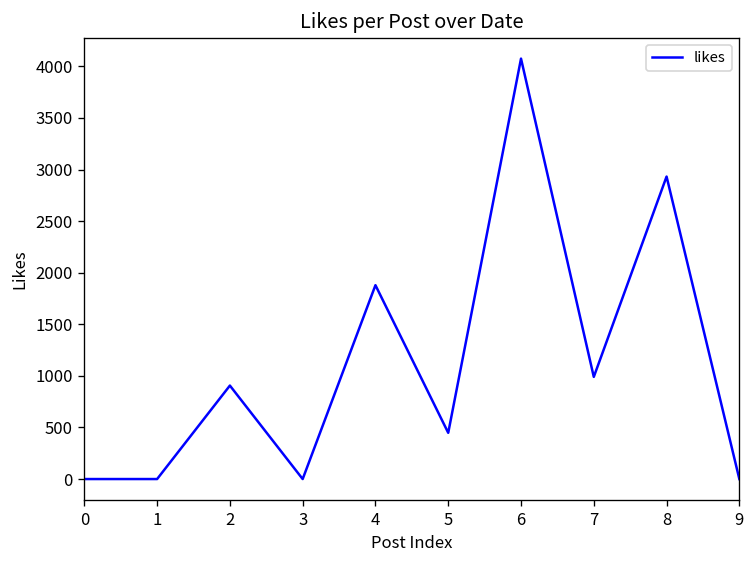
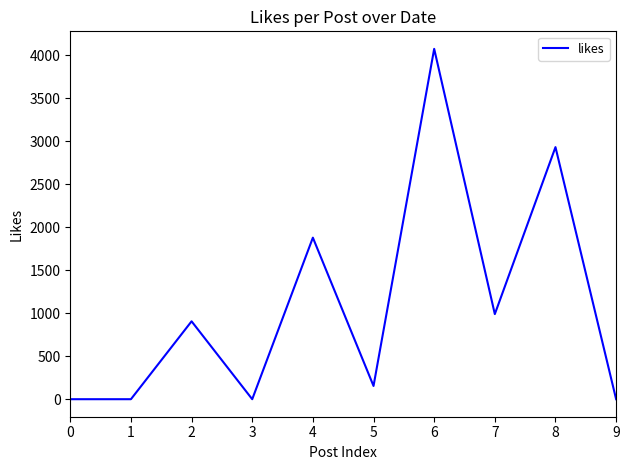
5: 400 -> 200
